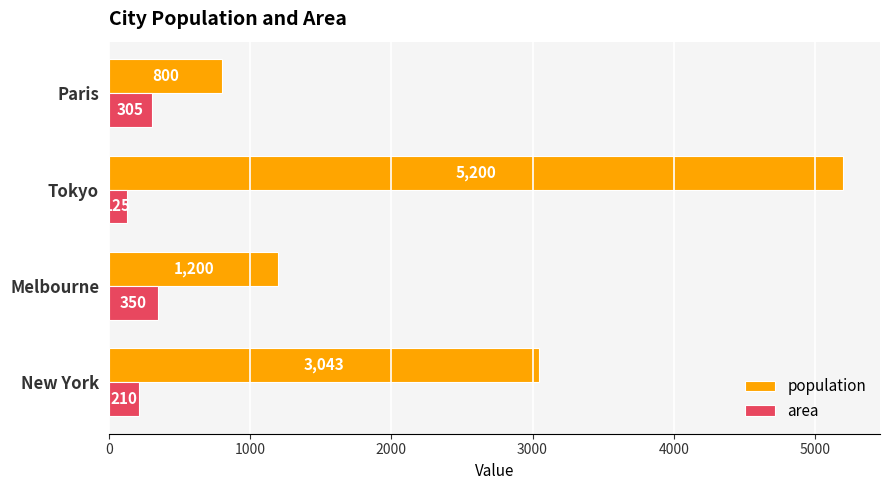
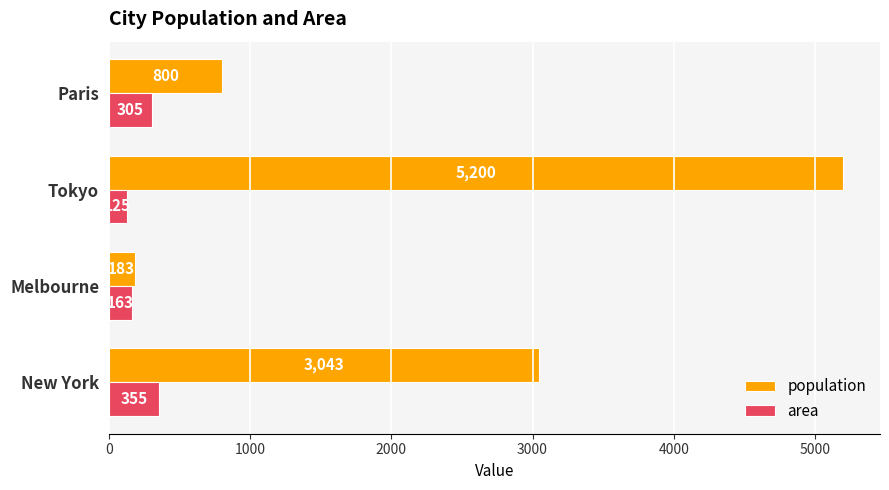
population, Melbourne: 1,200 -> 183
area, Melbourne: 350 -> 163
area, New York: 210 -> 355
